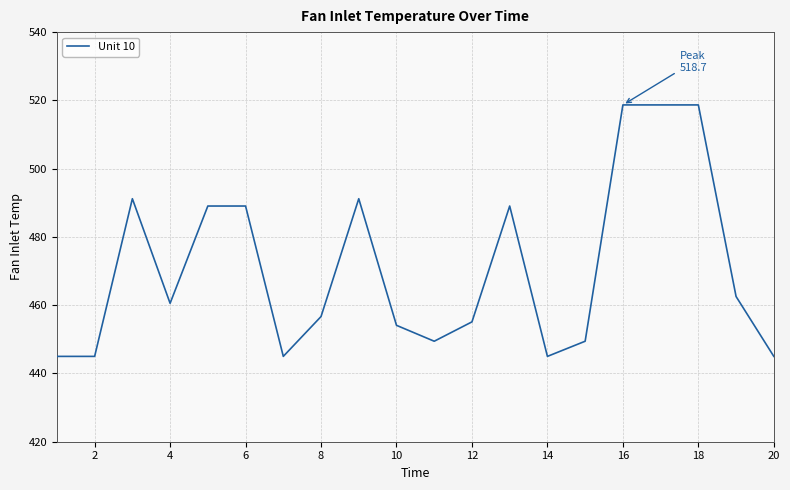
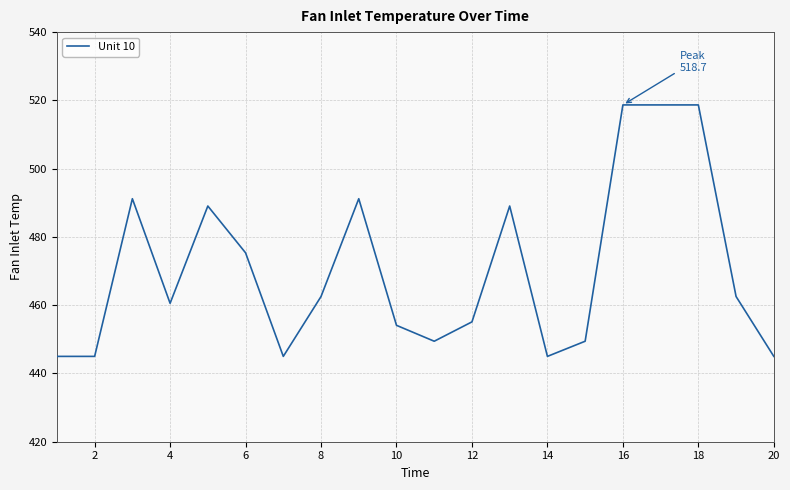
6: 489 -> 475
8: 457 -> 463
